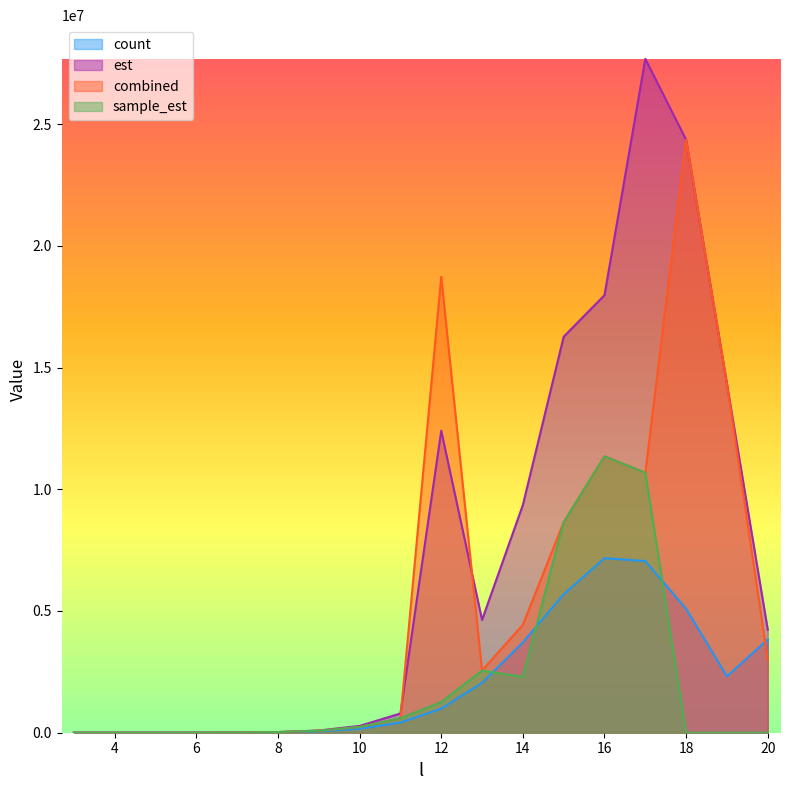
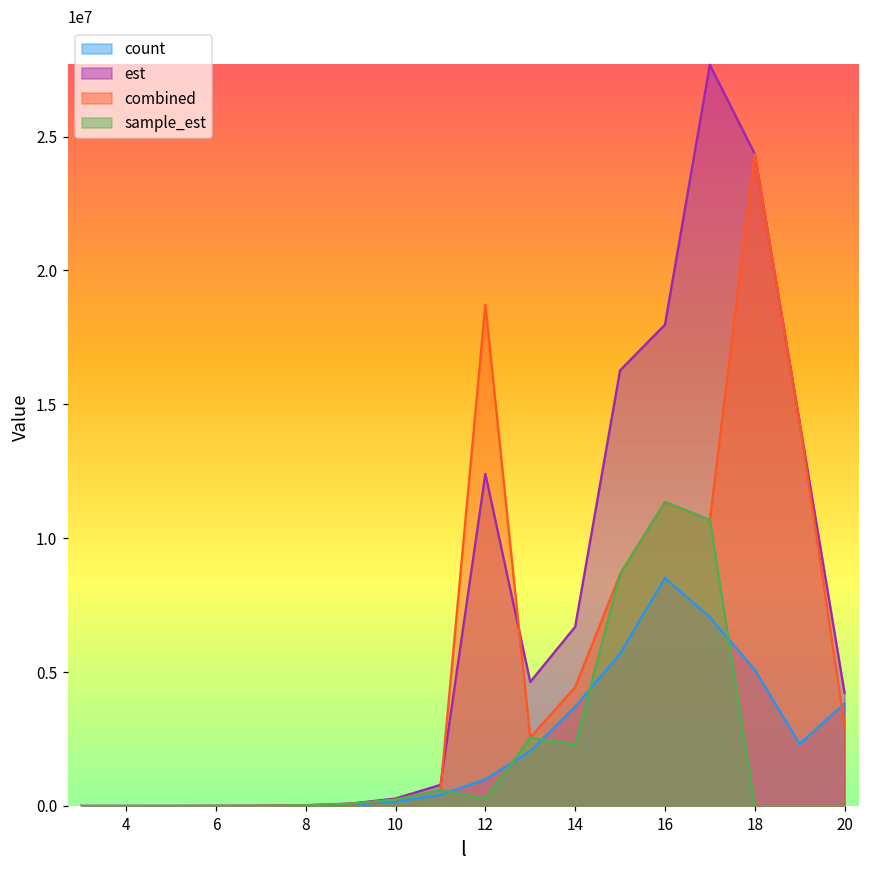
sample_est, 12: 1300000 -> 300000
est, 14: 9400000 -> 6700000
count, 16: 7200000 -> 8500000
